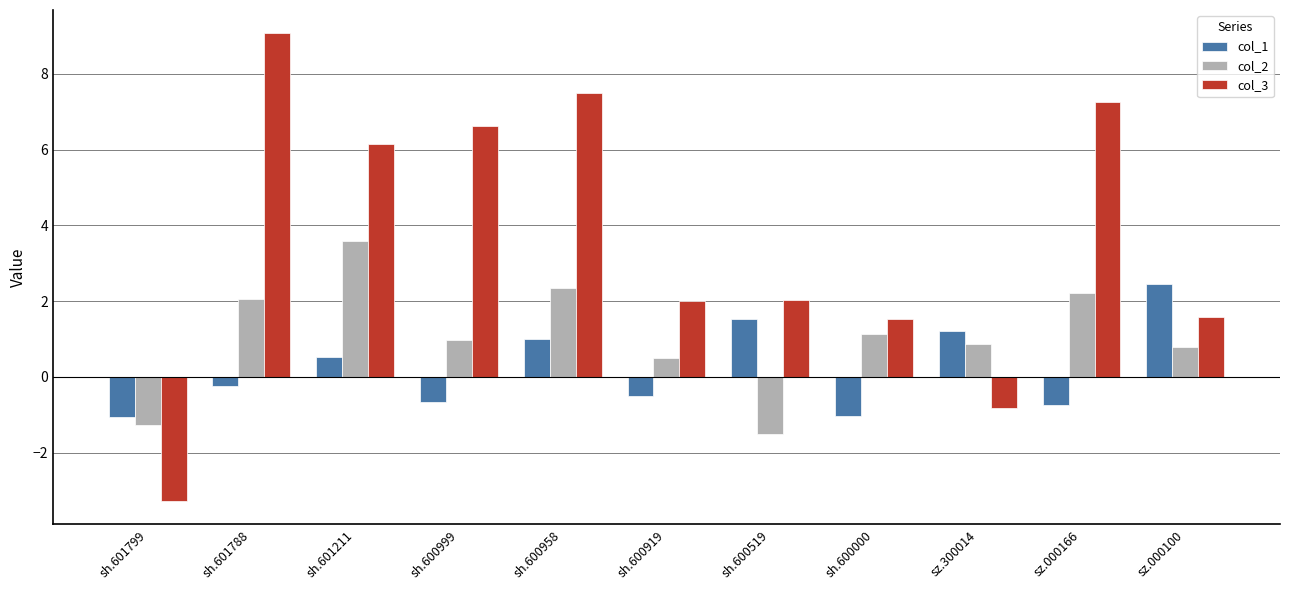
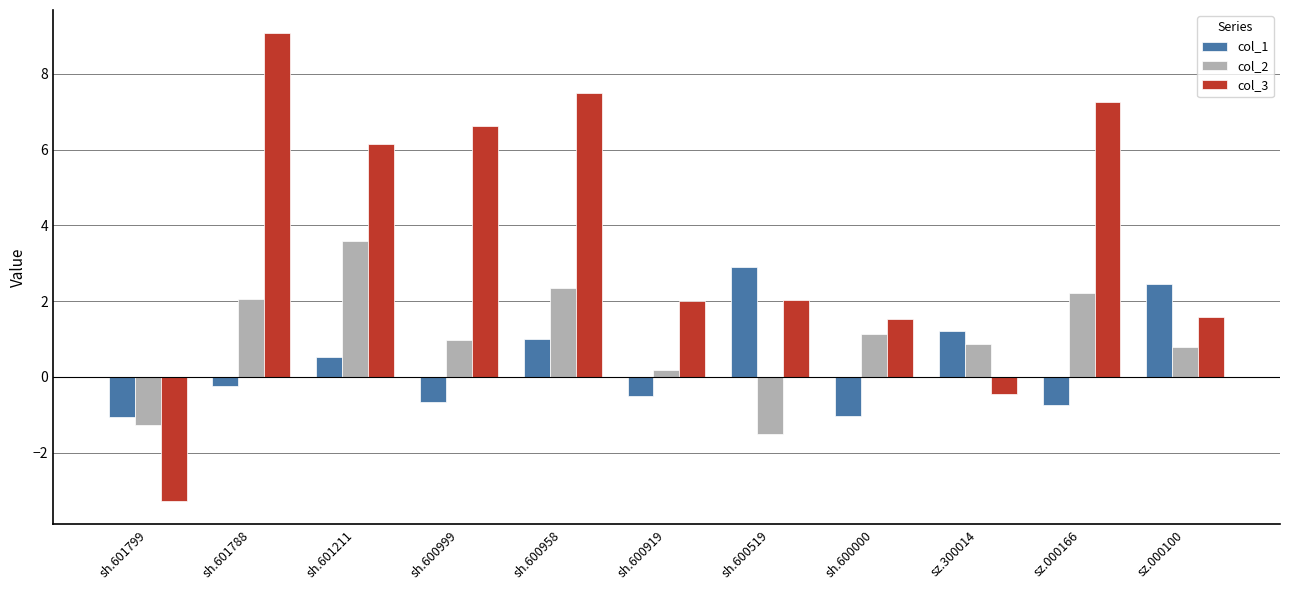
col_2, sh.600919: 0.5 -> 0.2
col_1, sh.600519: 1.5 -> 2.9
col_3, sz.300014: -0.8 -> -0.5
